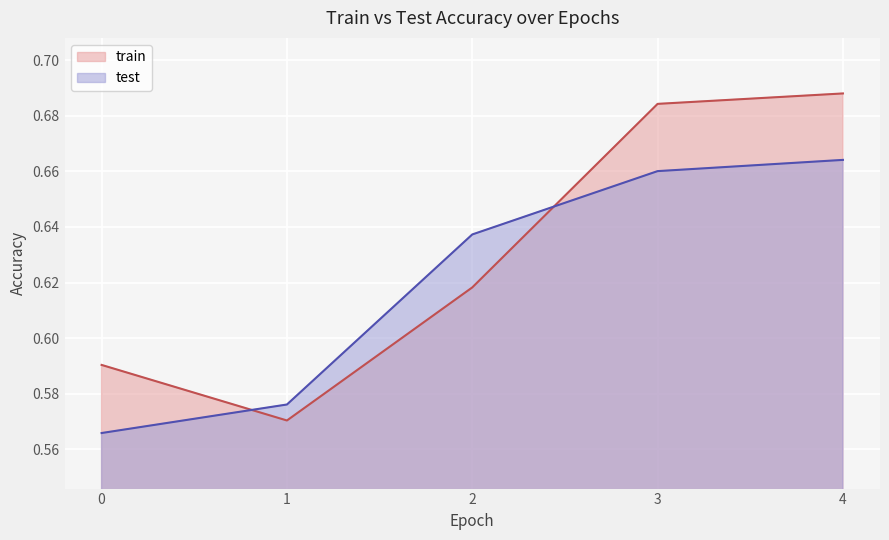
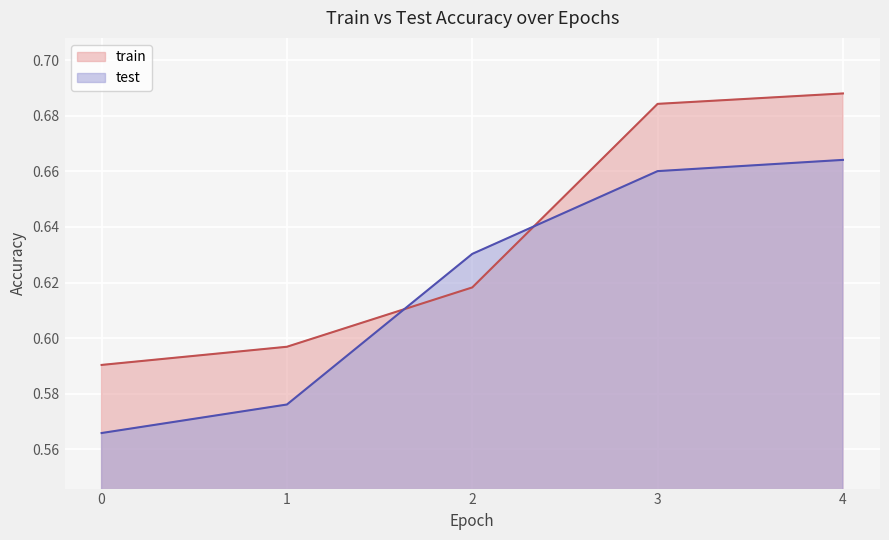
train, 1: 0.570 -> 0.597
test, 2: 0.637 -> 0.630
